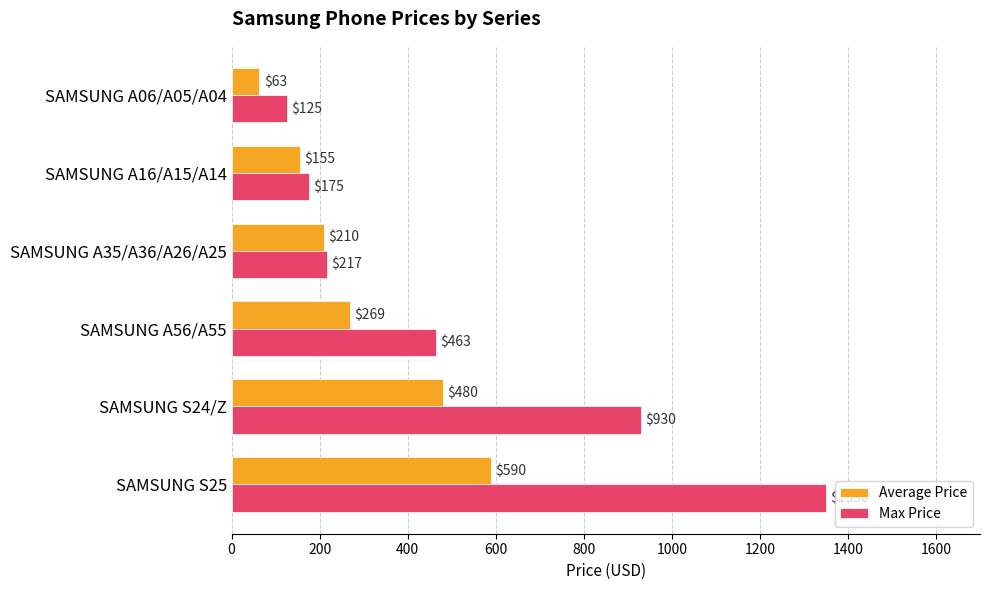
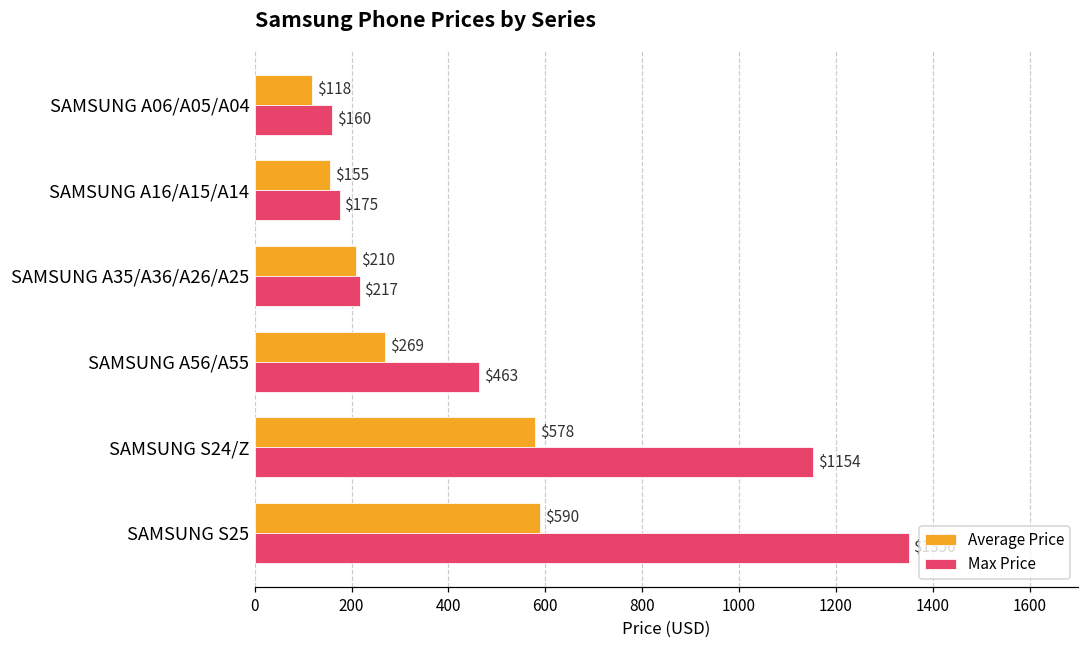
Average Price, SAMSUNG A06/A05/A04: $63 -> $118
Max Price, SAMSUNG A06/A05/A04: $125 -> $160
Average Price, SAMSUNG S24/Z: $480 -> $578
Max Price, SAMSUNG S24/Z: $930 -> $1154
